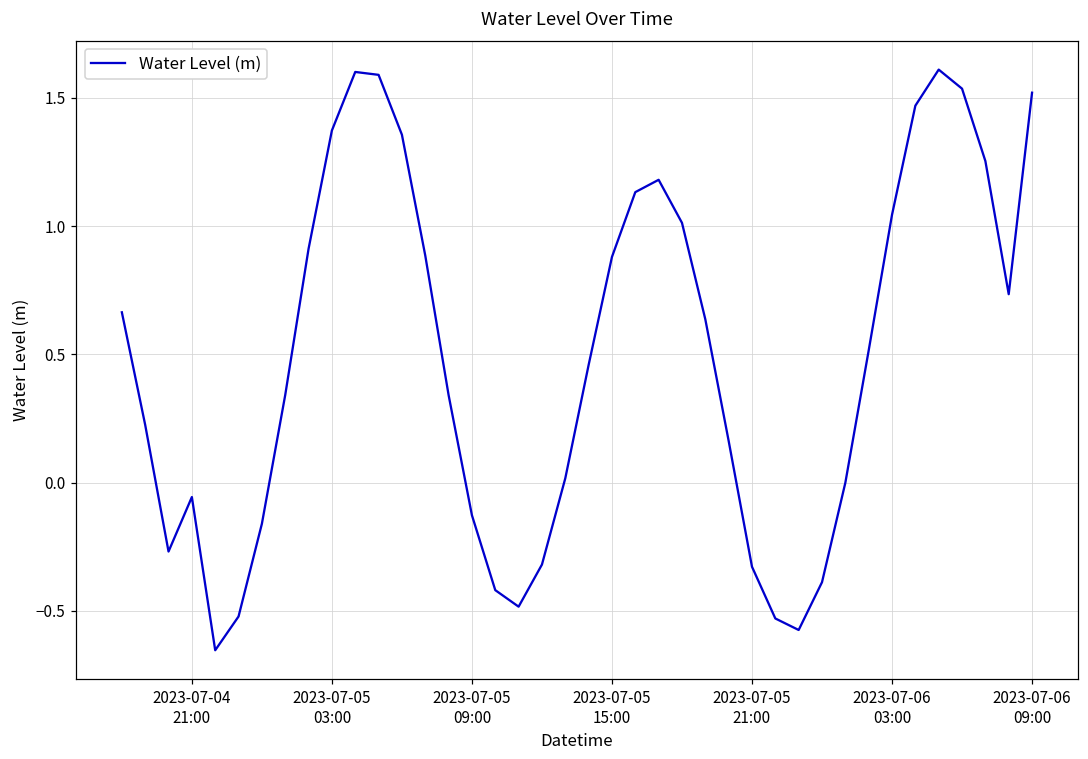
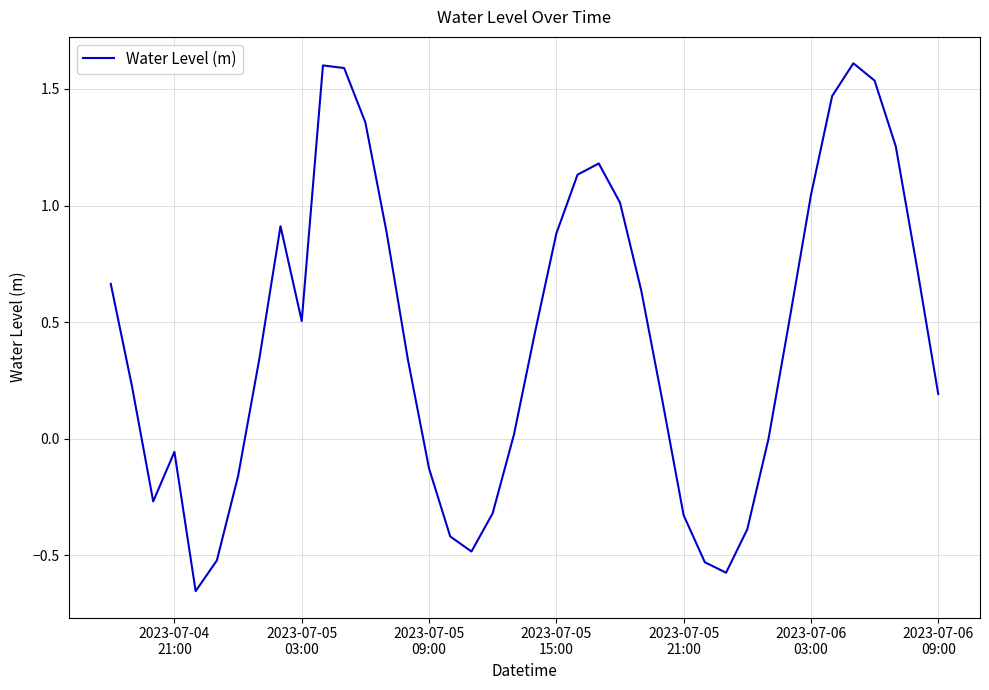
2023-07-05 03:00: 1.37 -> 0.50
2023-07-06 09:00: 1.52 -> 0.19
